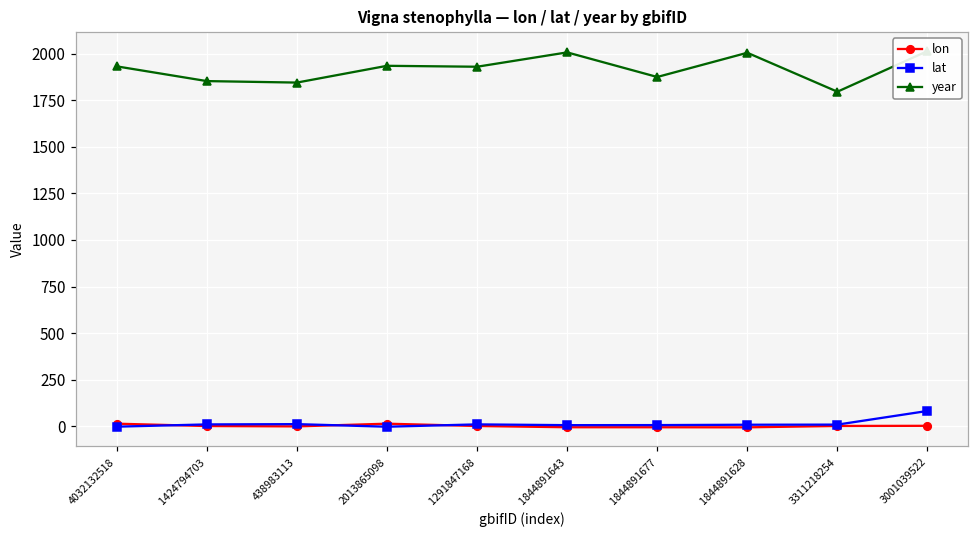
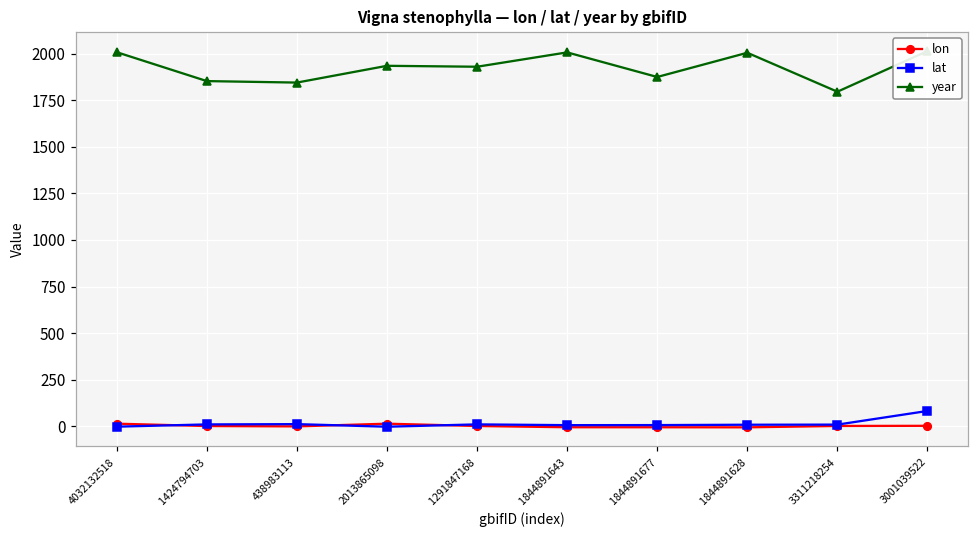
year, 4032132518: 1930 -> 2010
